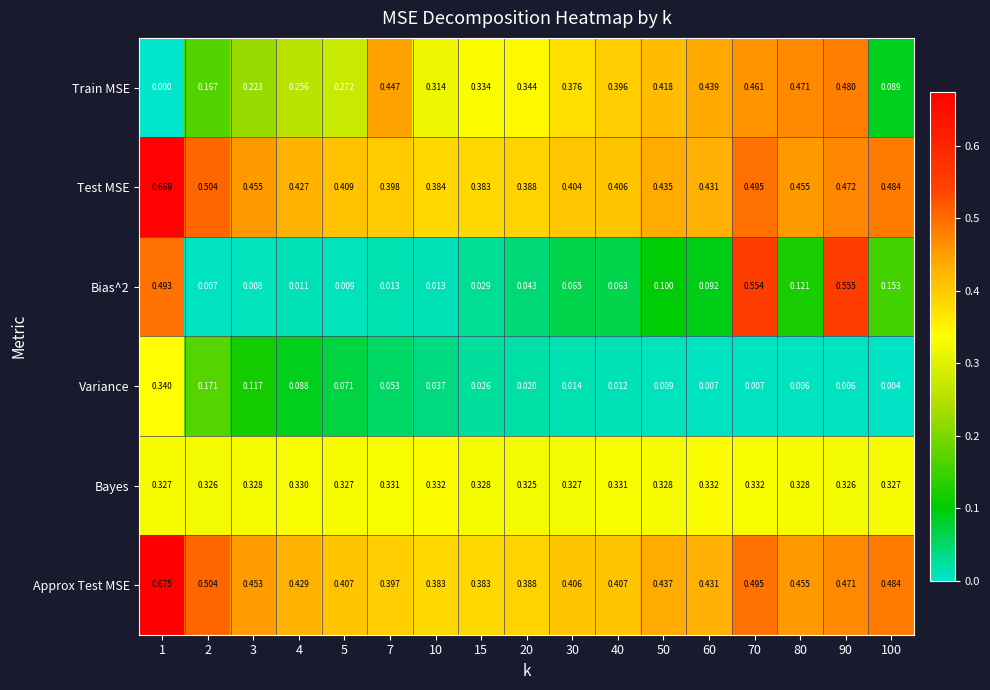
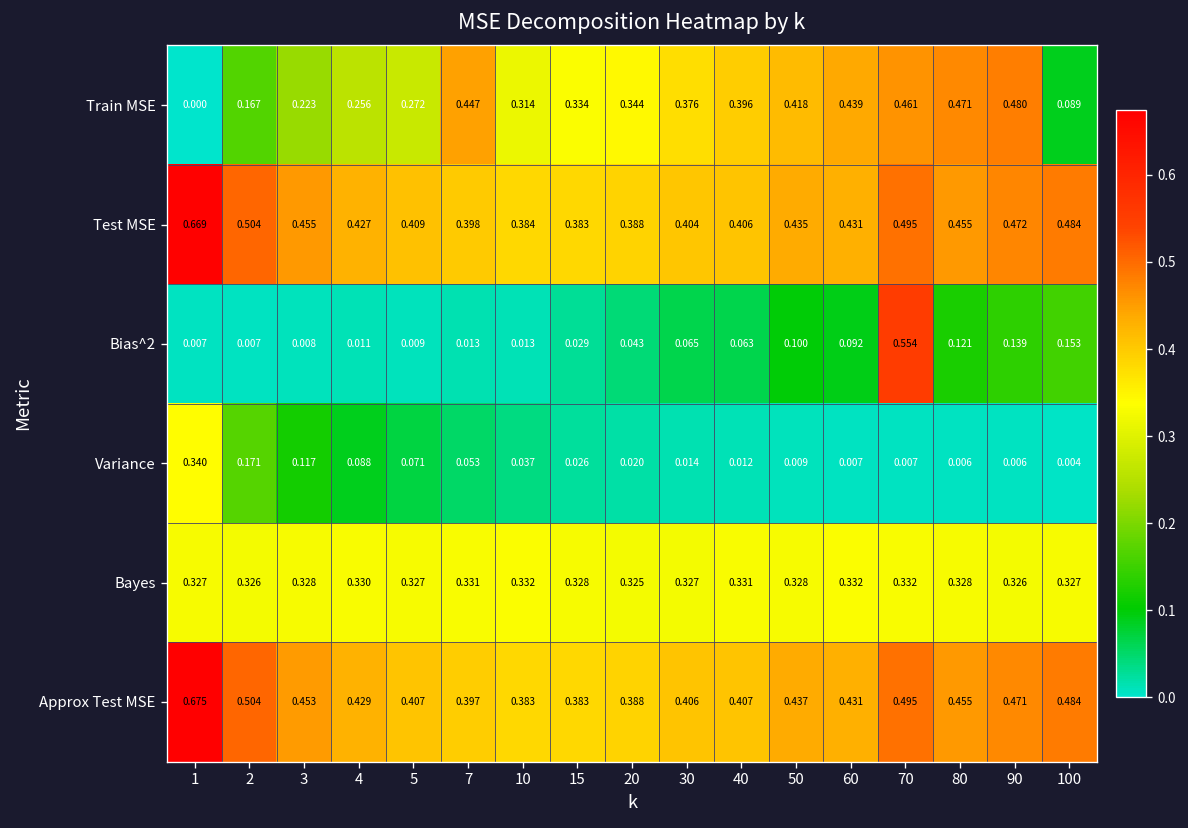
Bias^2, 1: 0.493 -> 0.007
Bias^2, 90: 0.555 -> 0.139
